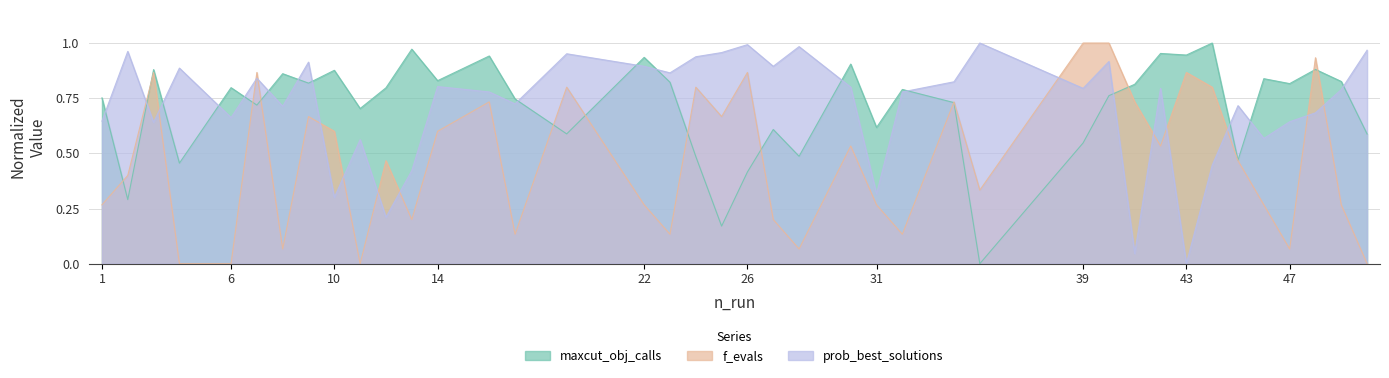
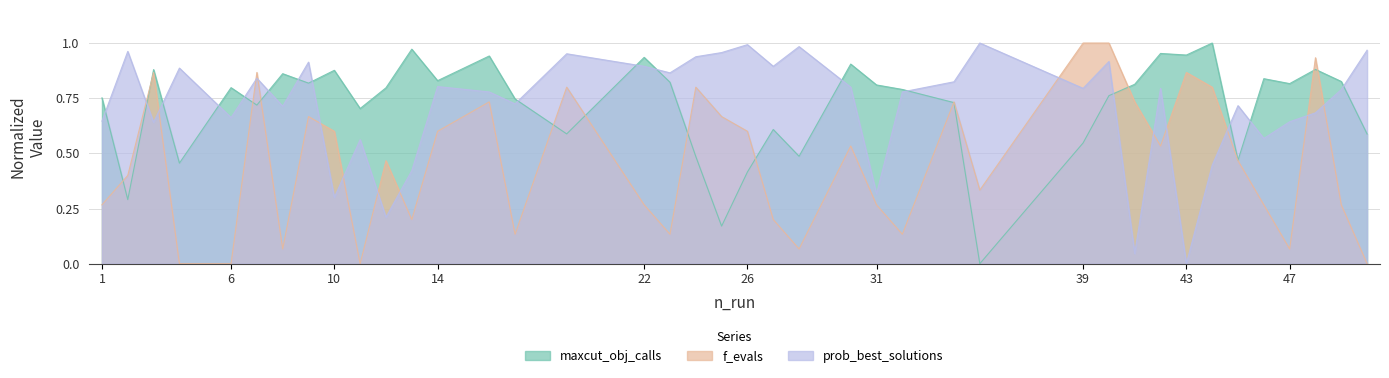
f_evals, 26: 0.87 -> 0.60
maxcut_obj_calls, 31: 0.62 -> 0.81
